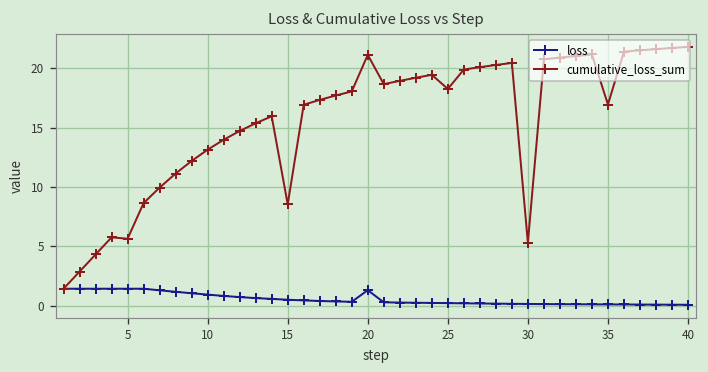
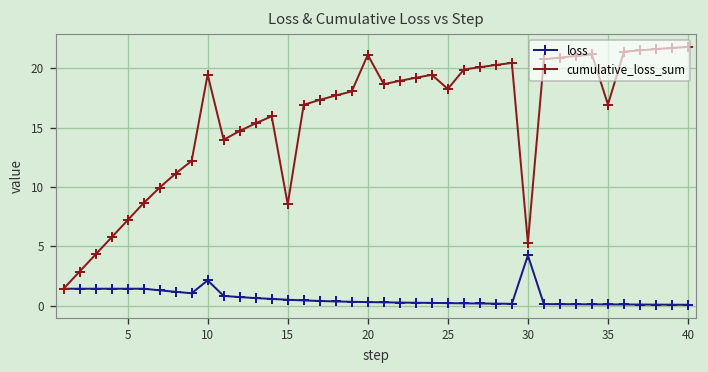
cumulative_loss_sum, 5: 6 -> 7
loss, 10: 1 -> 2
cumulative_loss_sum, 10: 13 -> 19
loss, 20: 1 -> 0
loss, 30: 0 -> 4
